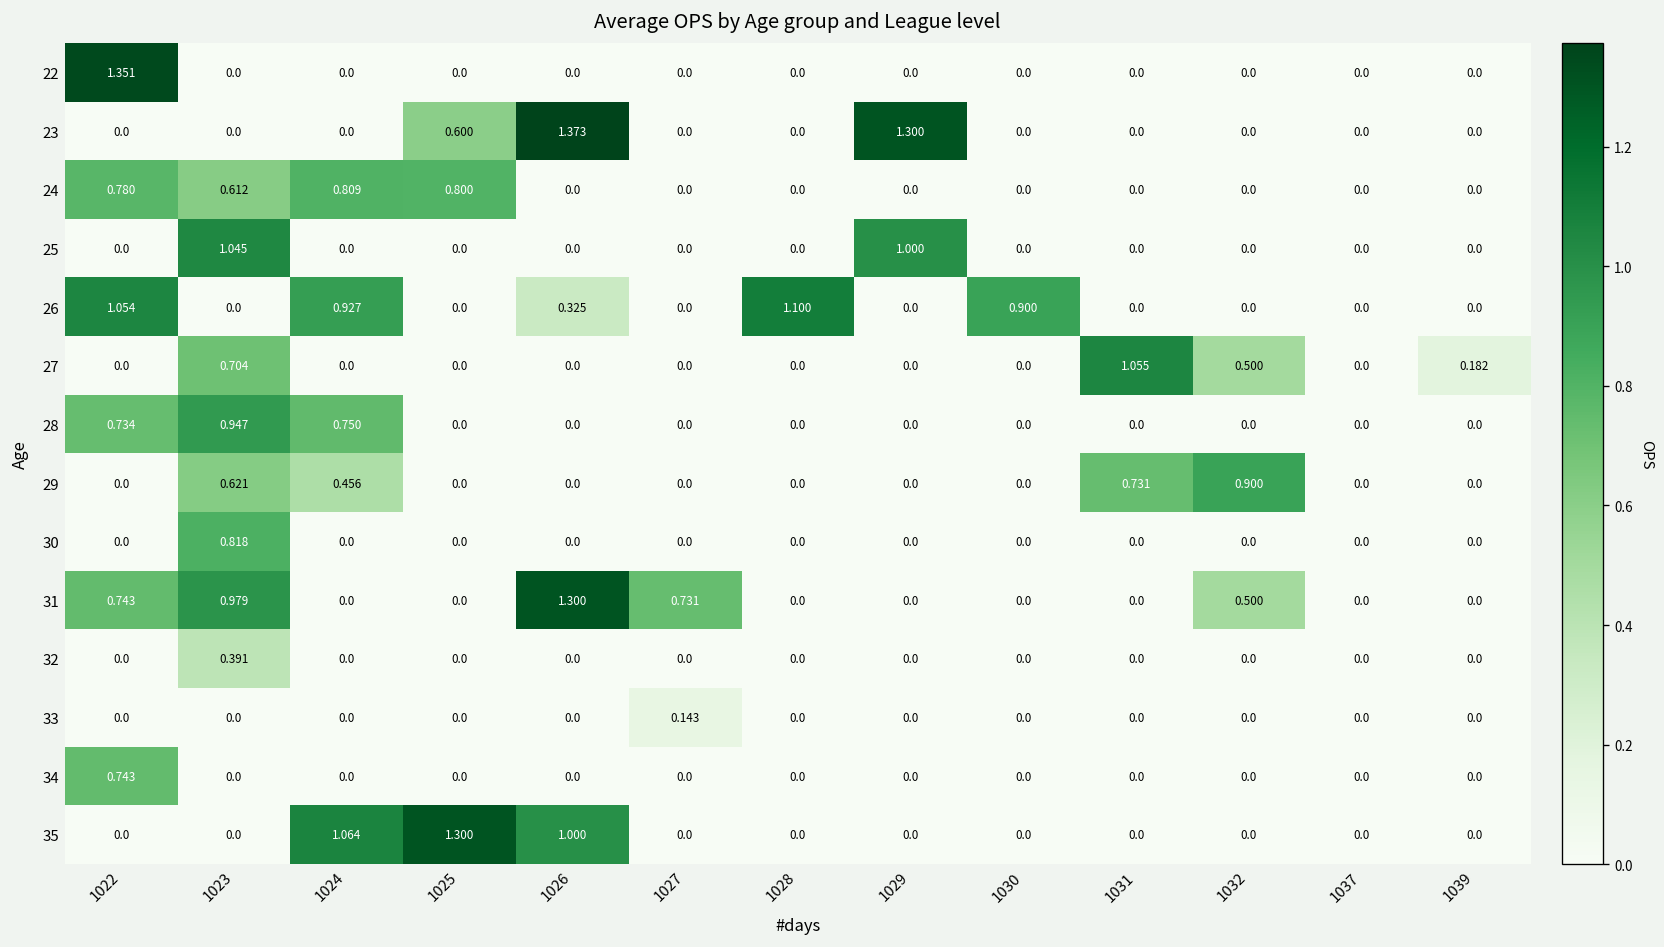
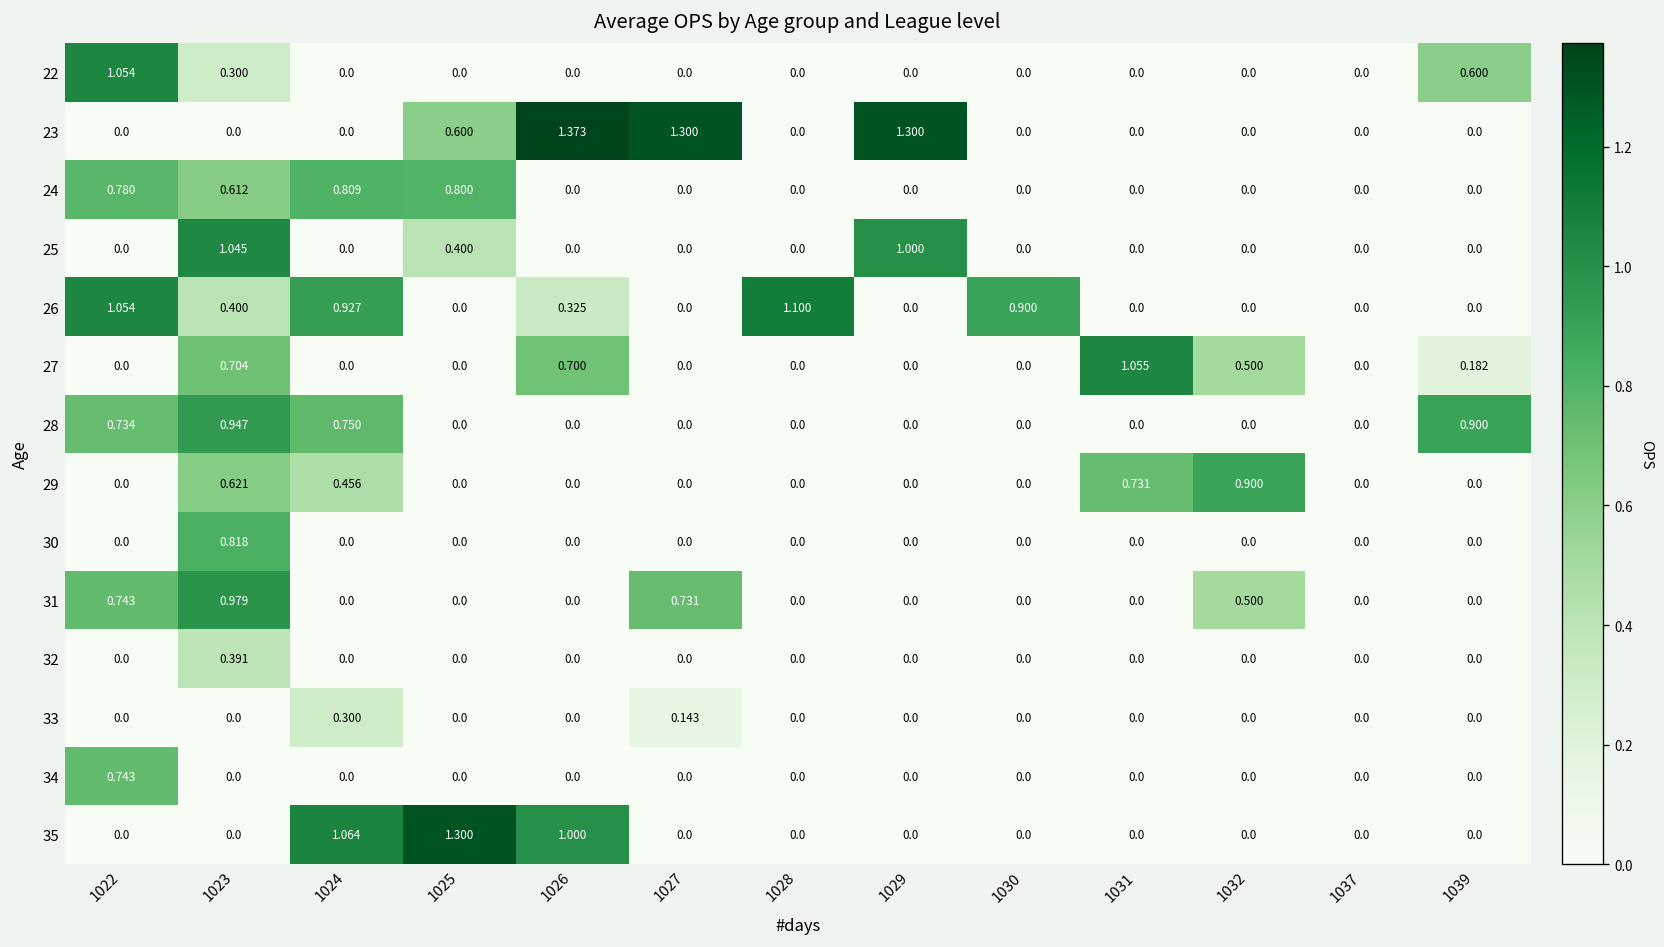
22, 1022: 1.351 -> 1.054
22, 1023: 0.0 -> 0.300
22, 1039: 0.0 -> 0.600
23, 1027: 0.0 -> 1.300
25, 1025: 0.0 -> 0.400
26, 1023: 0.0 -> 0.400
27, 1026: 0.0 -> 0.700
28, 1039: 0.0 -> 0.900
31, 1026: 1.300 -> 0.0
33, 1024: 0.0 -> 0.300
